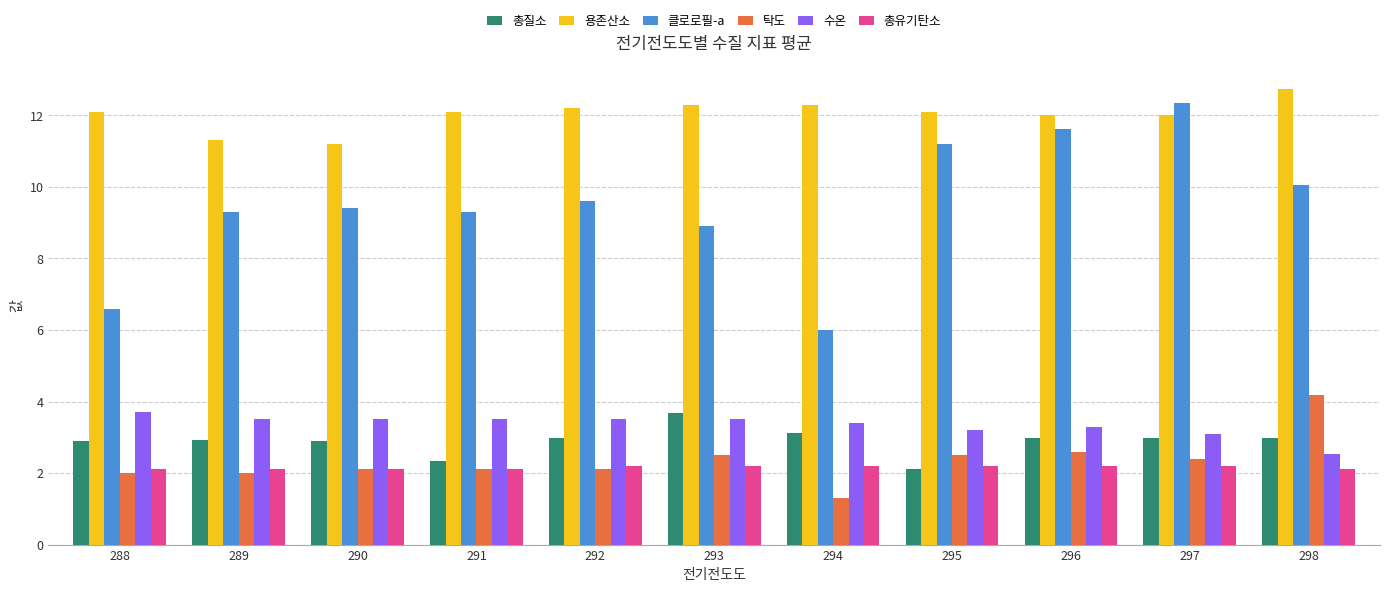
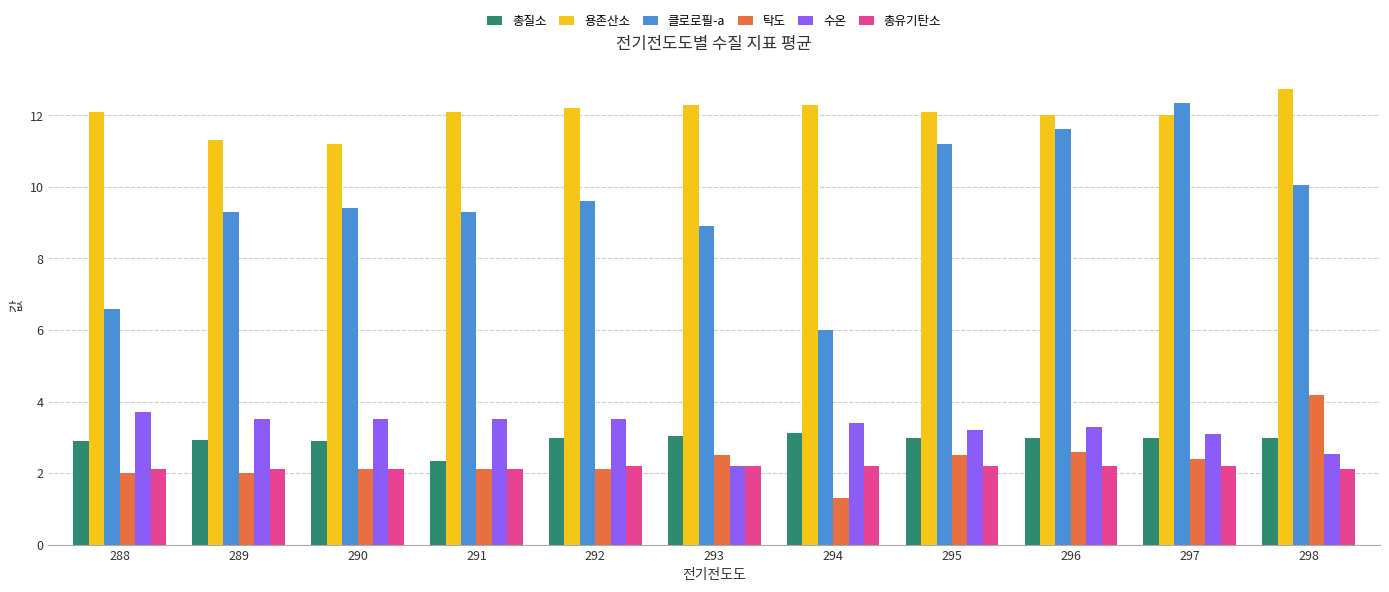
총질소, 293: 3.7 -> 3.0
수온, 293: 3.5 -> 2.2
총질소, 295: 2.1 -> 3.0
